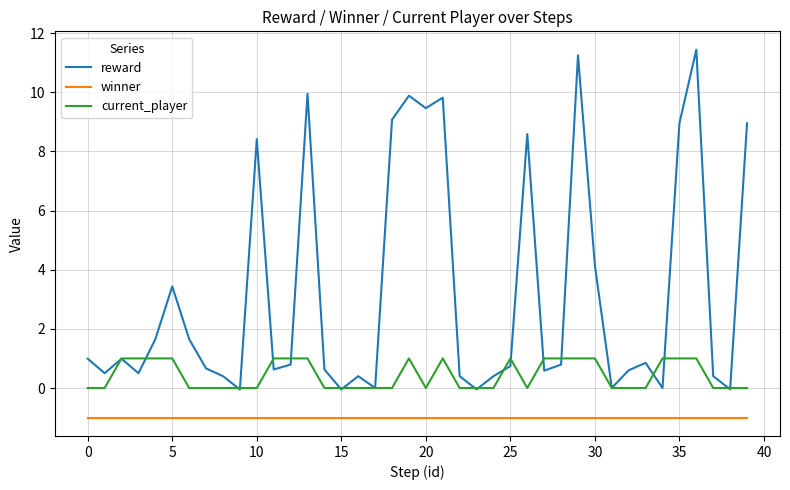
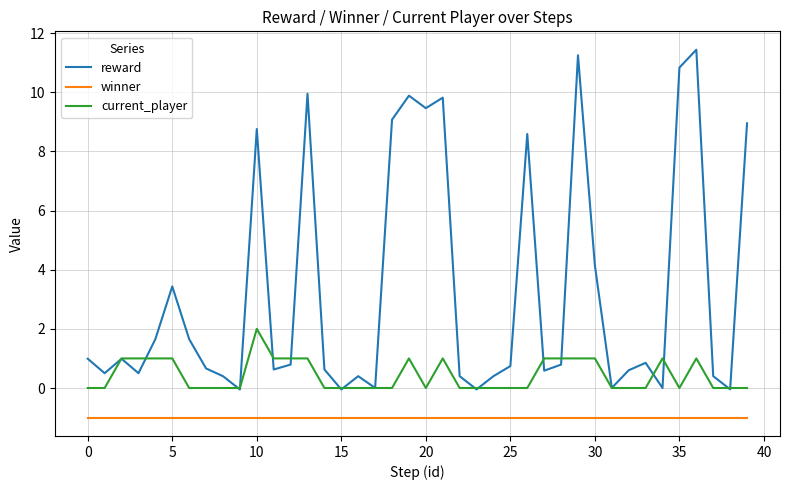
reward, 10: 8.4 -> 8.8
current_player, 10: 0 -> 2
current_player, 25: 1 -> 0
reward, 35: 9.0 -> 10.8
current_player, 35: 1 -> 0
